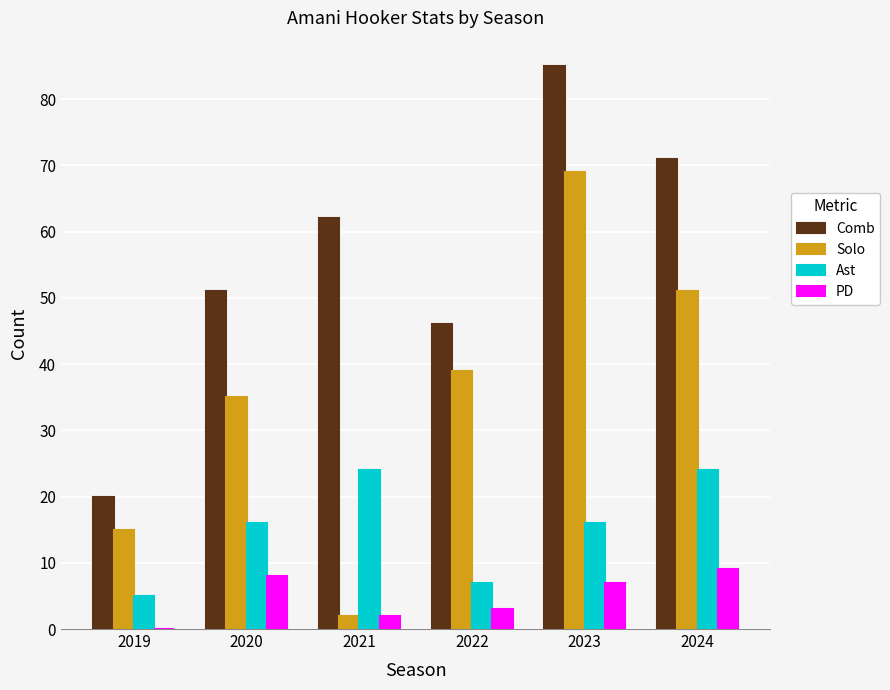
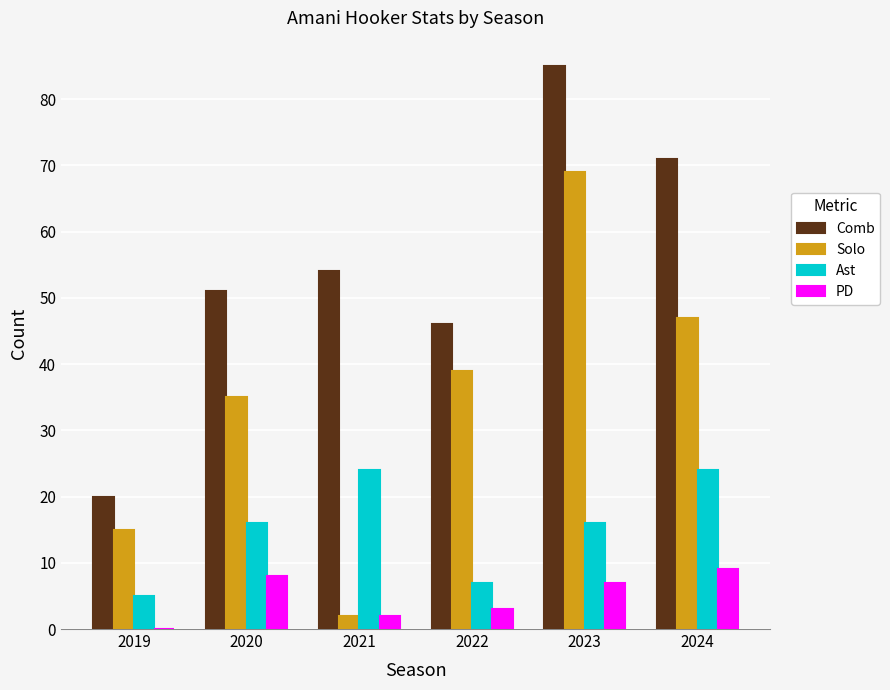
Comb, 2021: 62 -> 54
Solo, 2024: 51 -> 47
